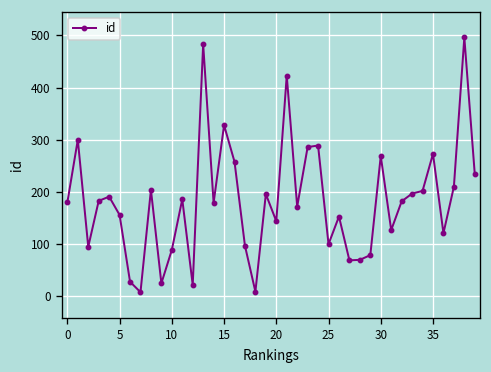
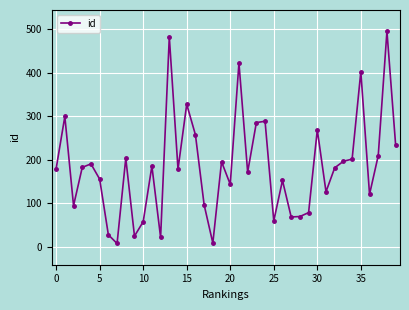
10: 90 -> 60
25: 100 -> 60
35: 270 -> 400
